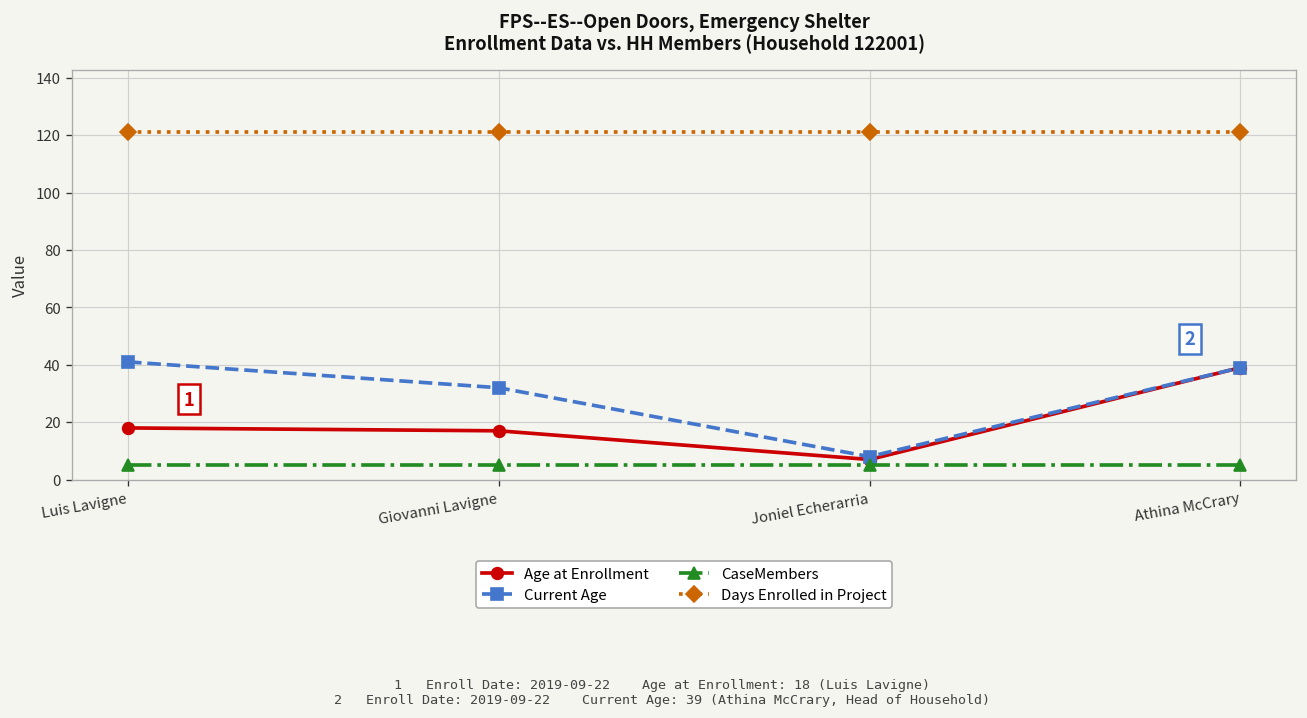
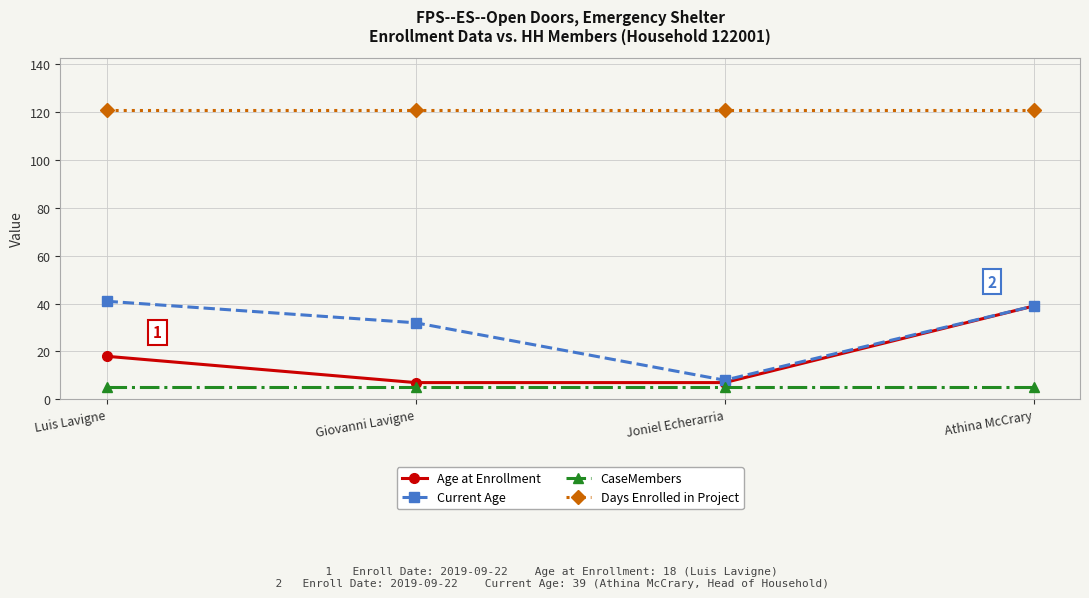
Age at Enrollment, Giovanni Lavigne: 17 -> 7
